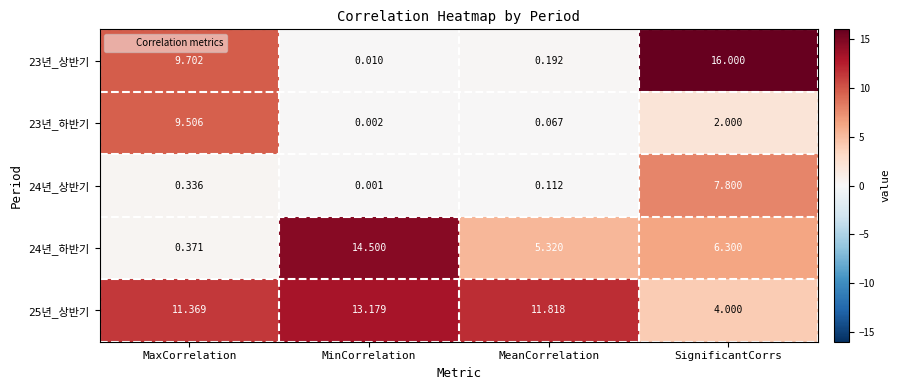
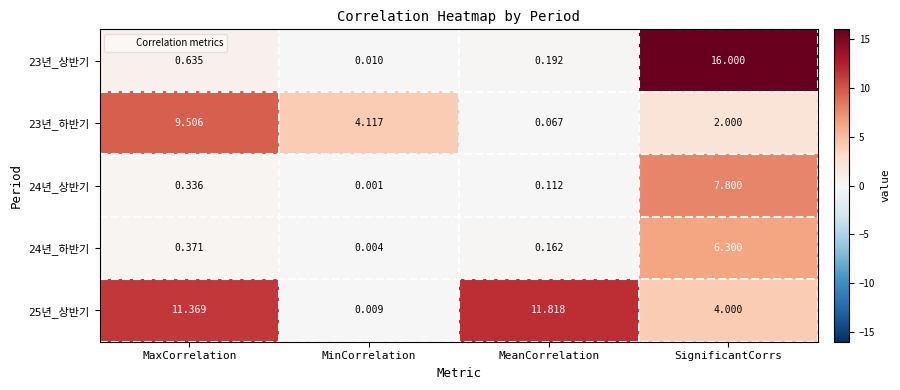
23년_상반기, MaxCorrelation: 9.702 -> 0.635
23년_하반기, MinCorrelation: 0.002 -> 4.117
24년_하반기, MinCorrelation: 14.500 -> 0.004
24년_하반기, MeanCorrelation: 5.320 -> 0.162
25년_상반기, MinCorrelation: 13.179 -> 0.009
